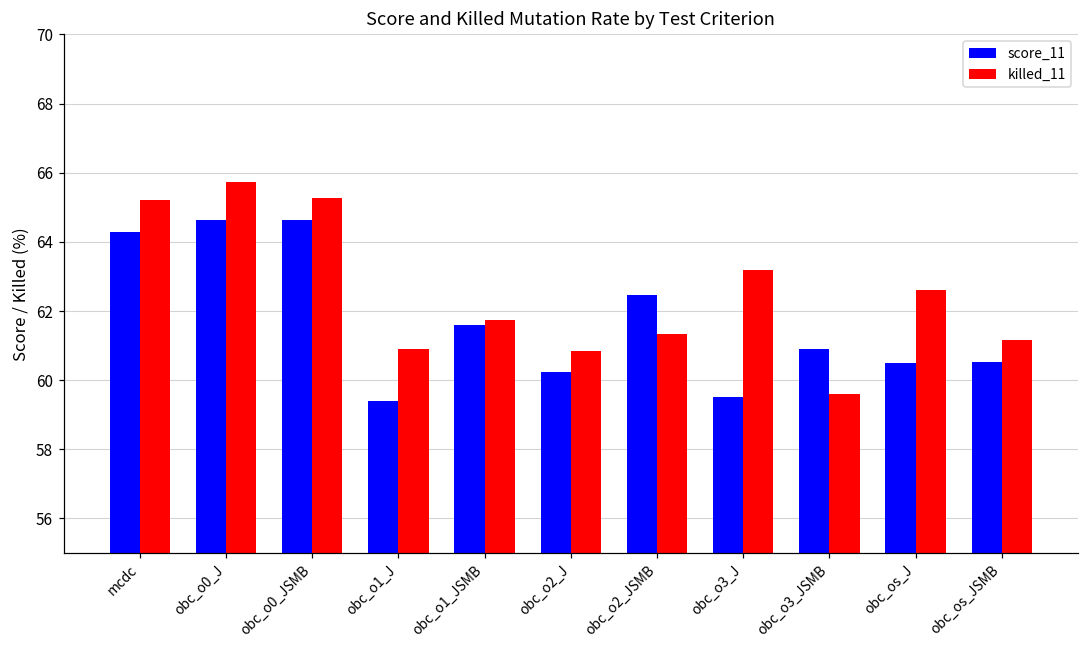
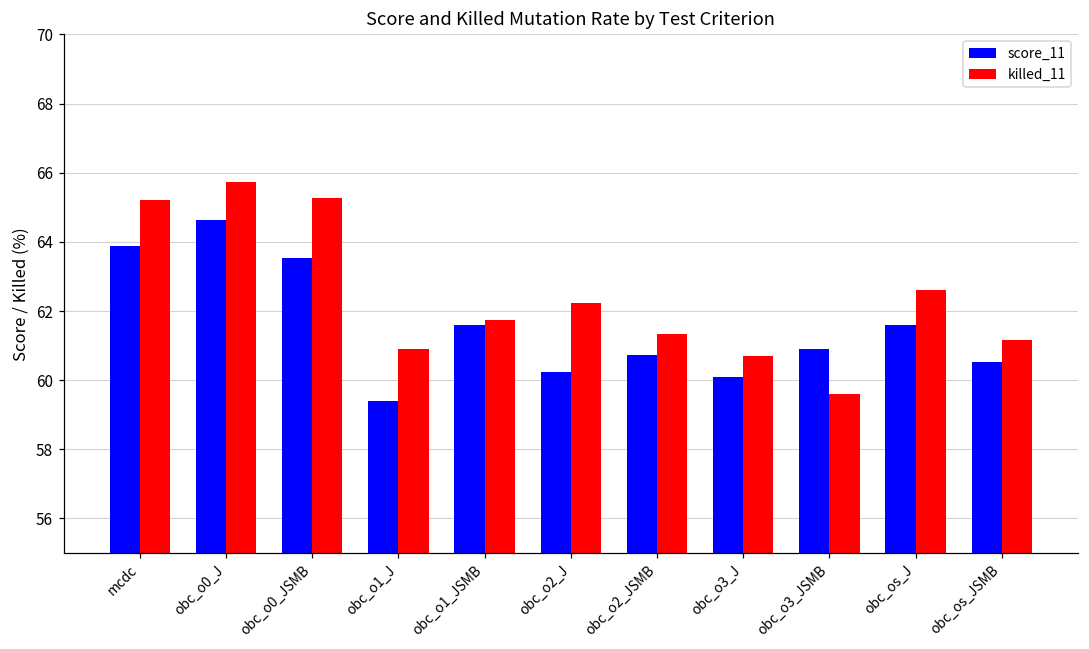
score_11, mcdc: 64.3 -> 63.9
score_11, obc_o0_JSMB: 64.6 -> 63.5
killed_11, obc_o2_J: 60.9 -> 62.2
score_11, obc_o2_JSMB: 62.5 -> 60.7
score_11, obc_o3_J: 59.5 -> 60.1
killed_11, obc_o3_J: 63.2 -> 60.7
score_11, obc_os_J: 60.5 -> 61.6
